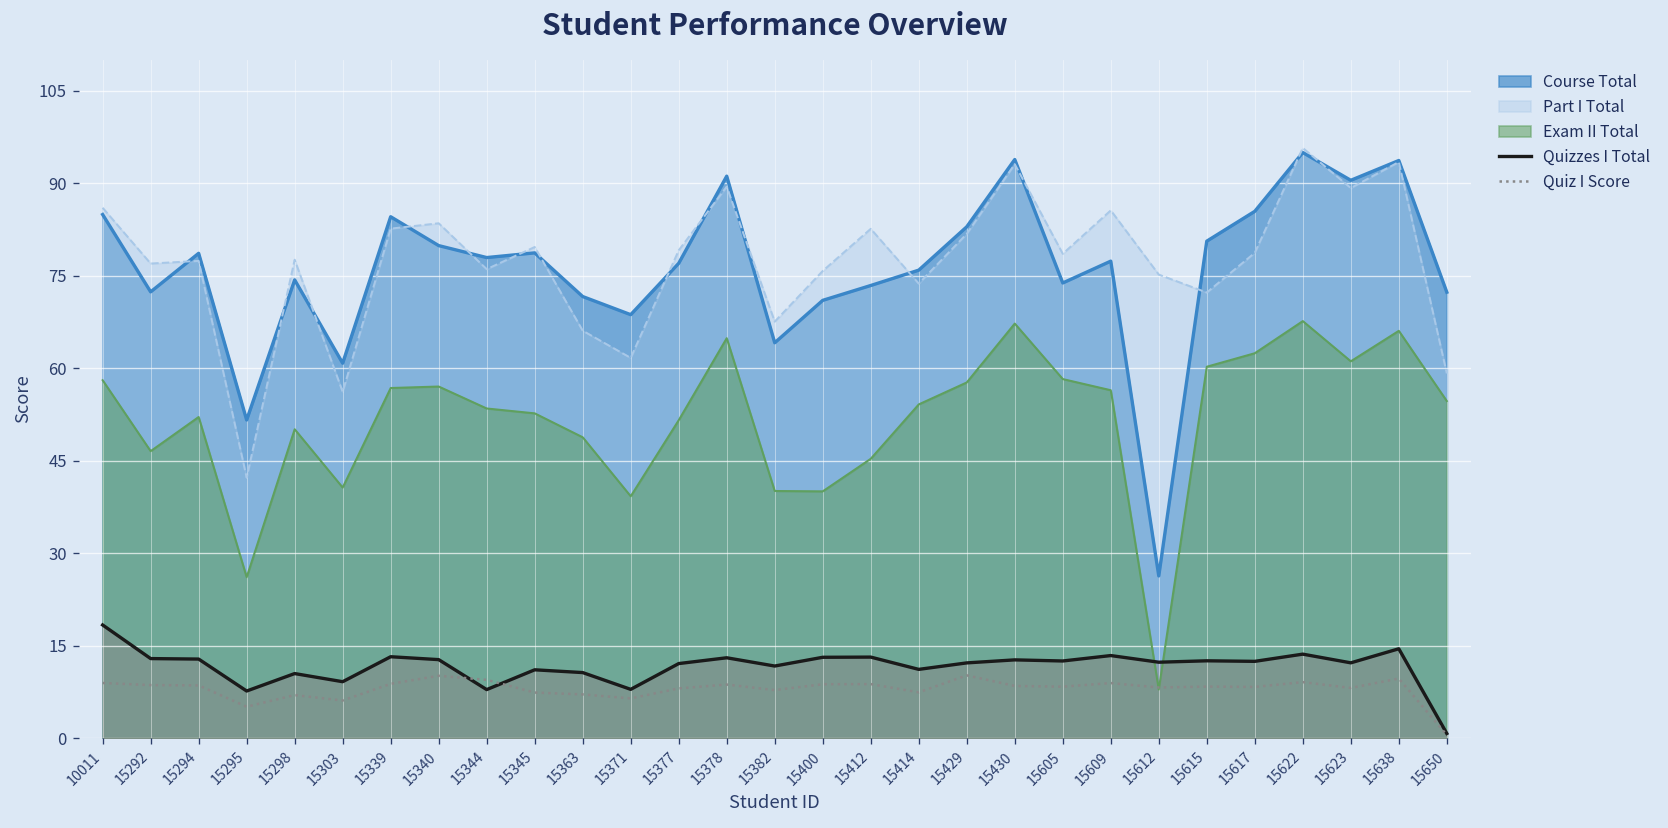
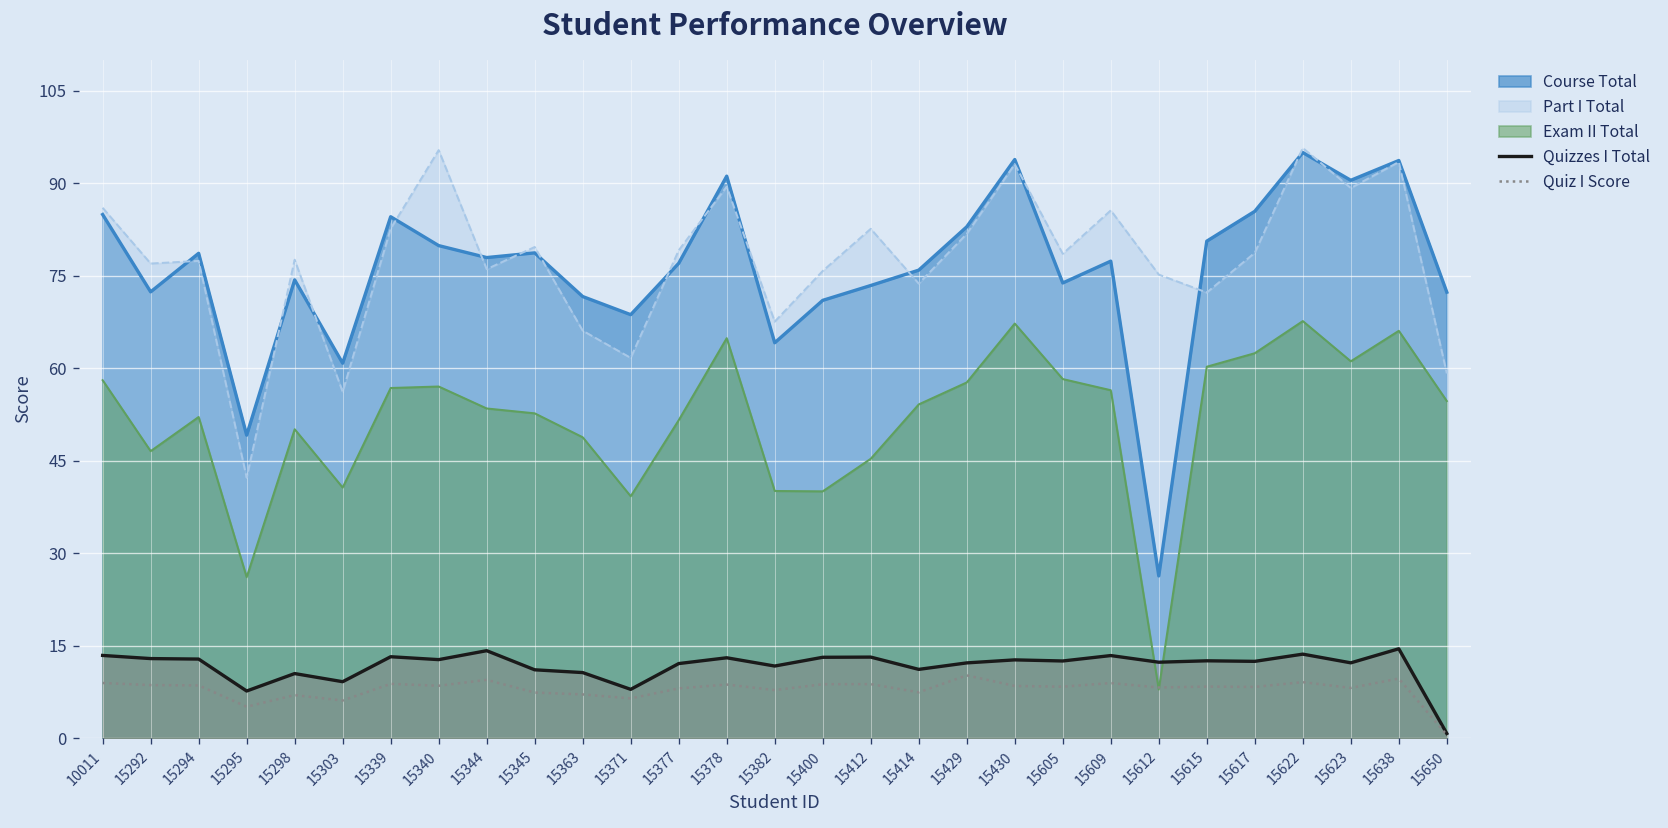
Quizzes I Total, 10011: 18 -> 13
Course Total, 15295: 52 -> 49
Part I Total, 15340: 83 -> 95
Quiz I Score, 15340: 10 -> 8
Quizzes I Total, 15344: 8 -> 14
